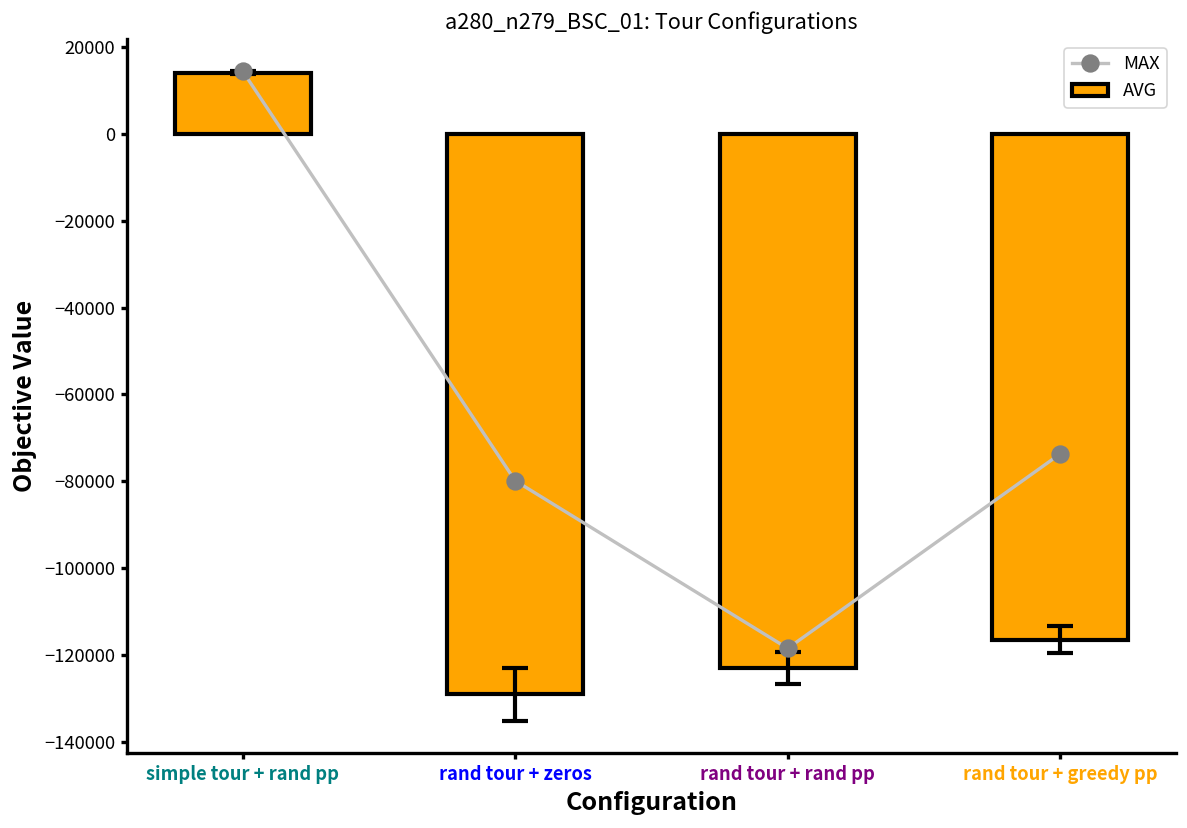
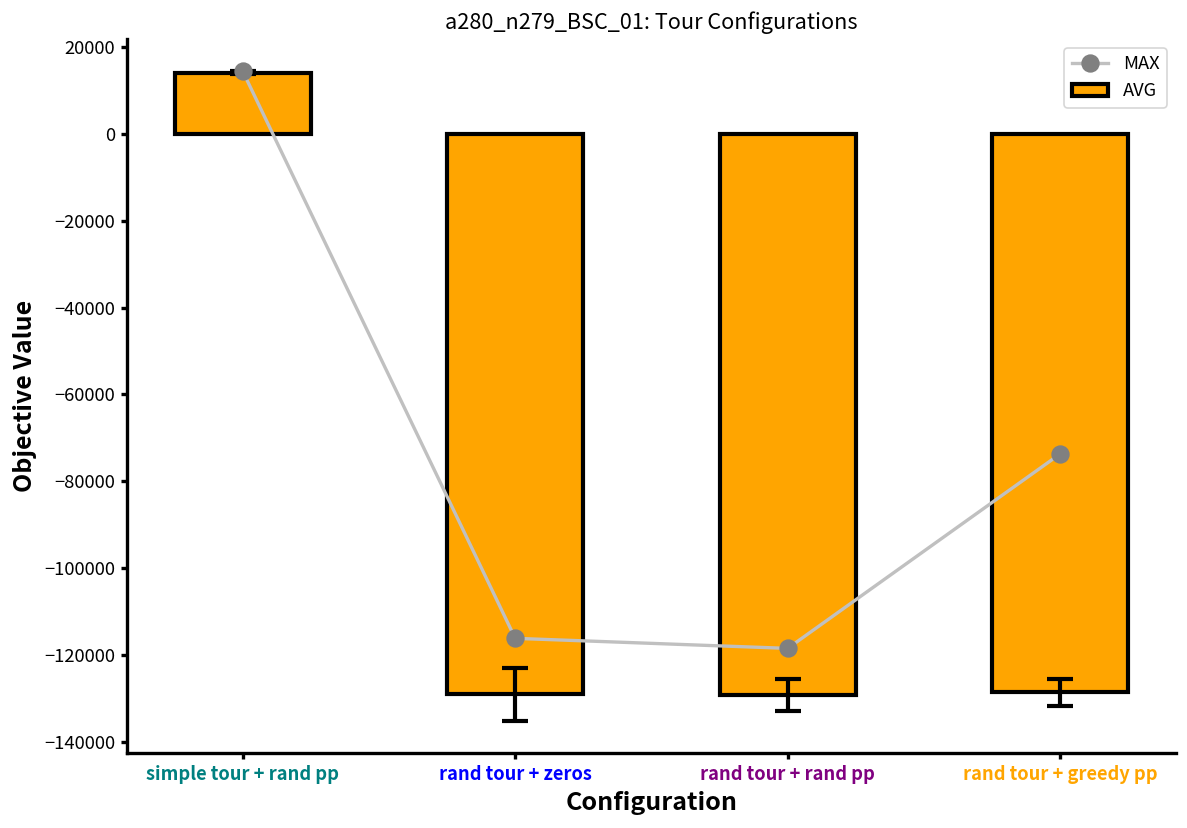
MAX, rand tour + zeros: -80000 -> -116000
AVG, rand tour + rand pp: -123000 -> -129000
AVG, rand tour + greedy pp: -117000 -> -129000
